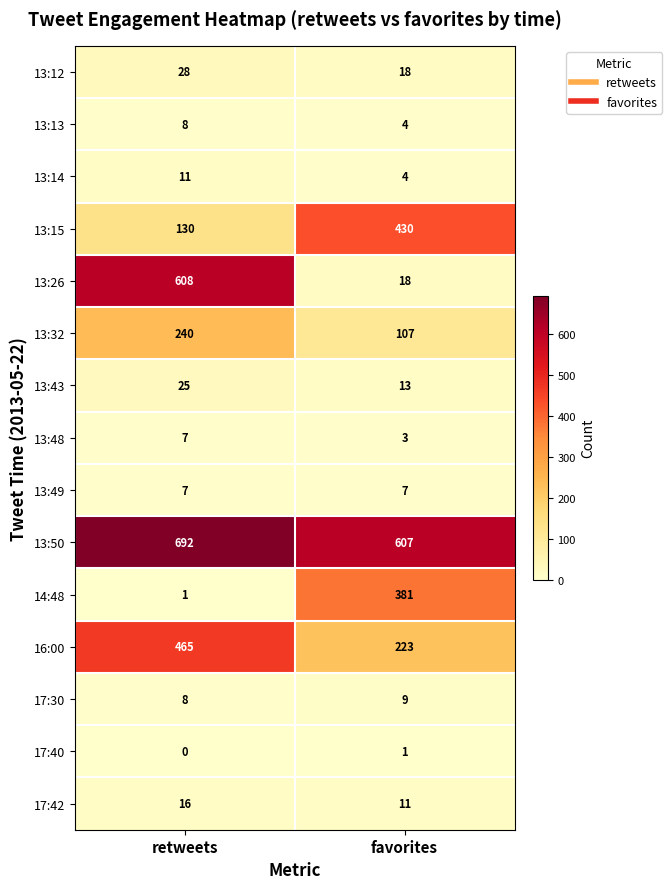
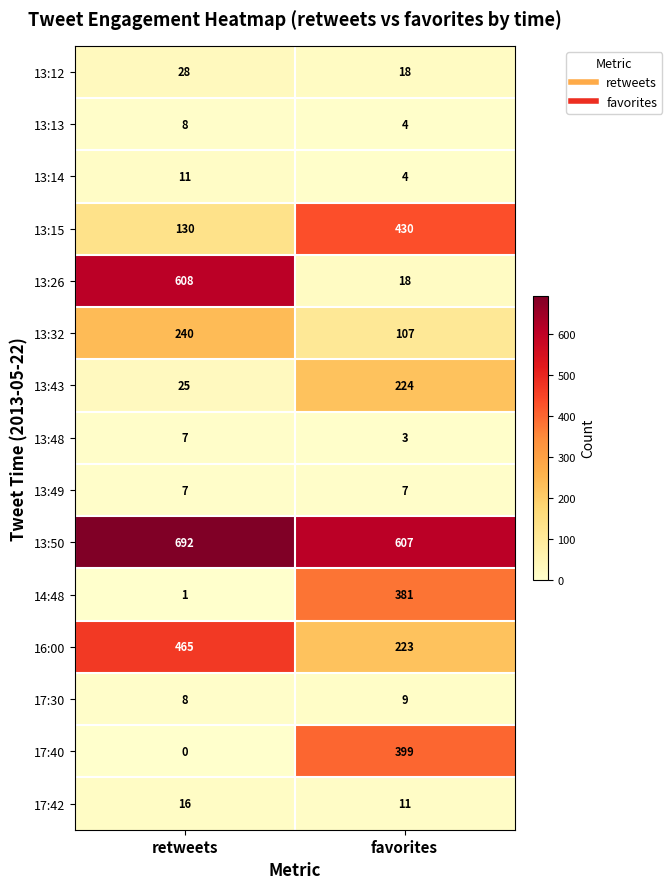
13:43, favorites: 13 -> 224
17:40, favorites: 1 -> 399
